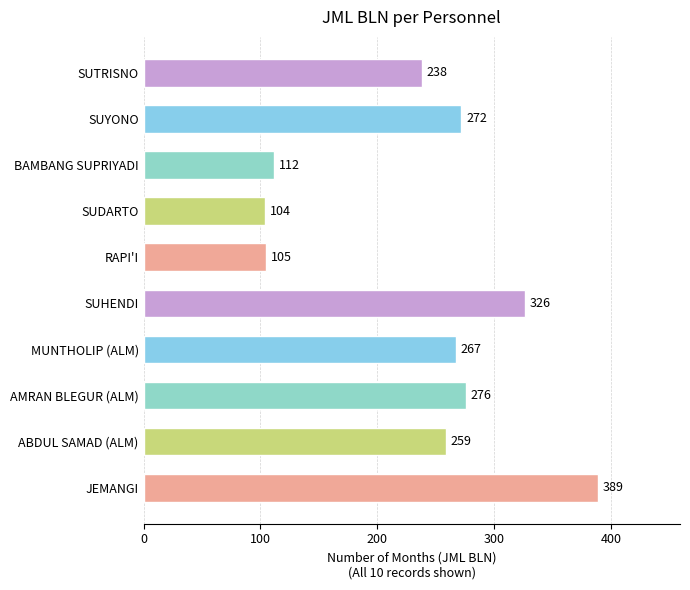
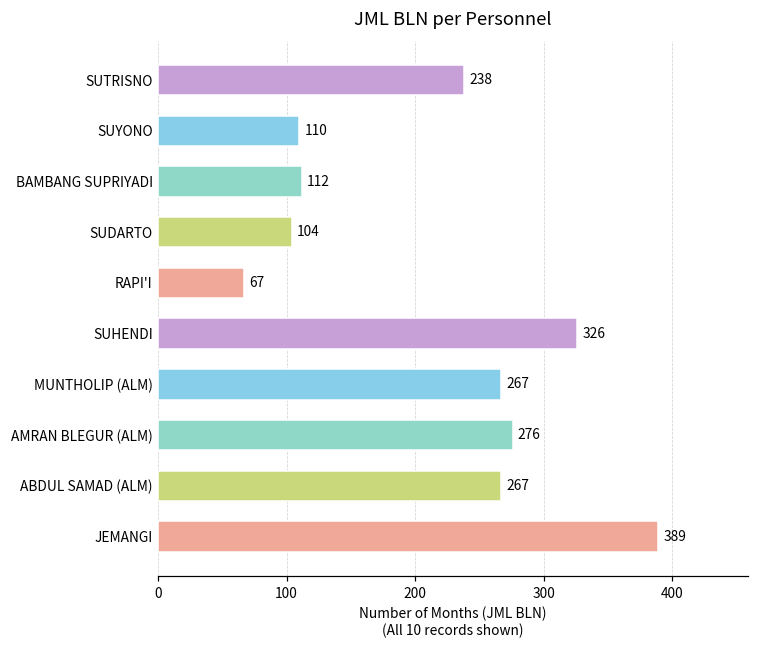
SUYONO: 272 -> 110
RAPI'I: 105 -> 67
ABDUL SAMAD (ALM): 259 -> 267
